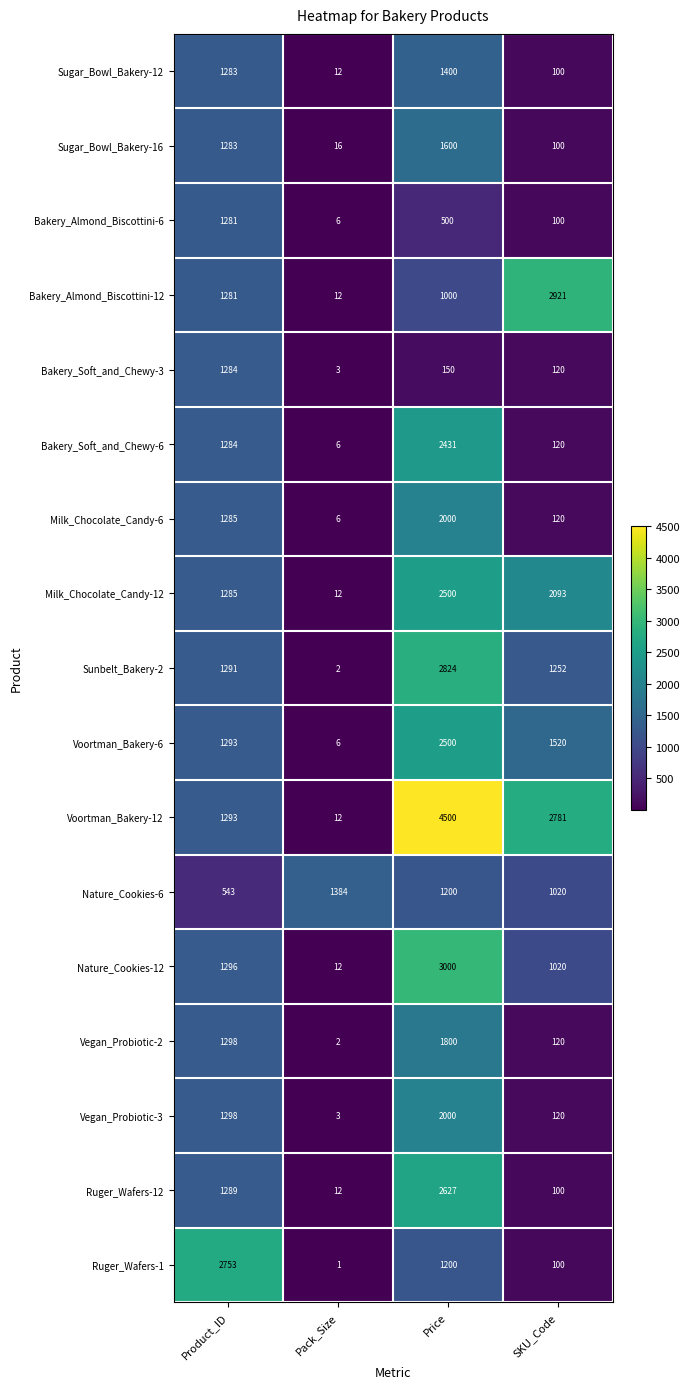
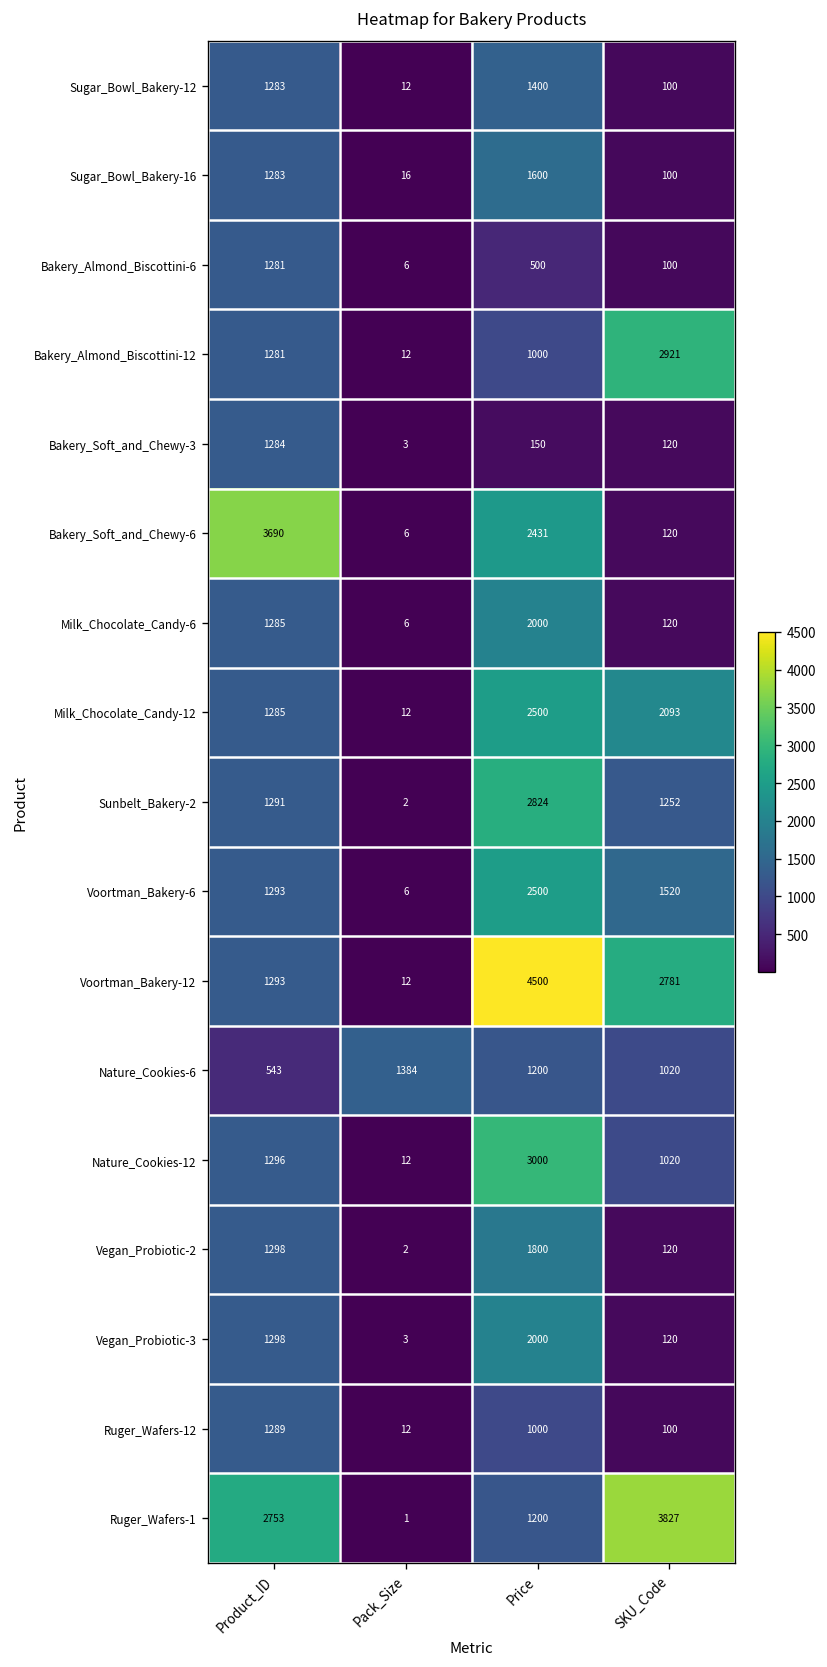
Bakery_Soft_and_Chewy-6, Product_ID: 1284 -> 3690
Ruger_Wafers-12, Price: 2627 -> 1000
Ruger_Wafers-1, SKU_Code: 100 -> 3827
